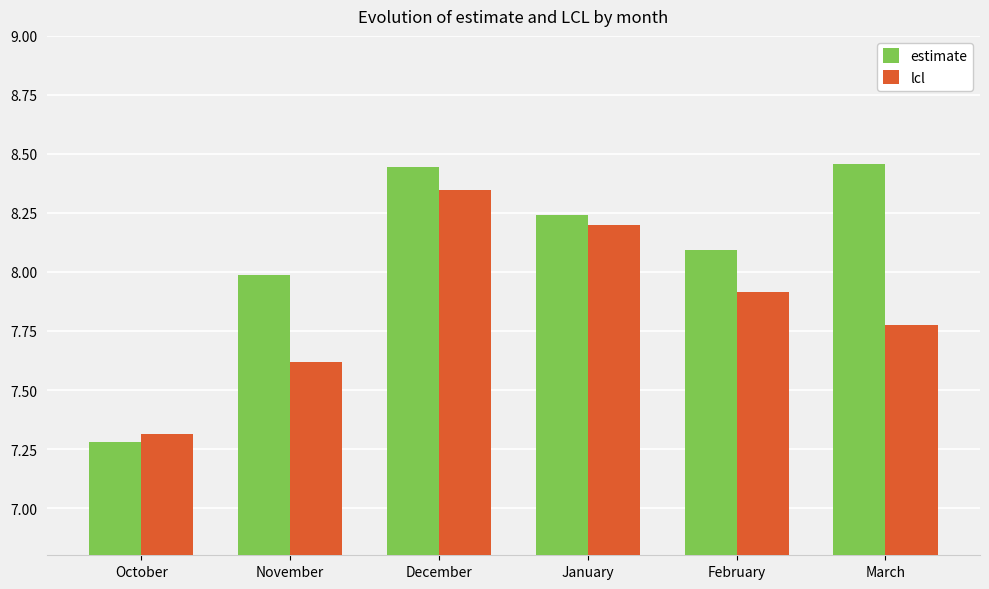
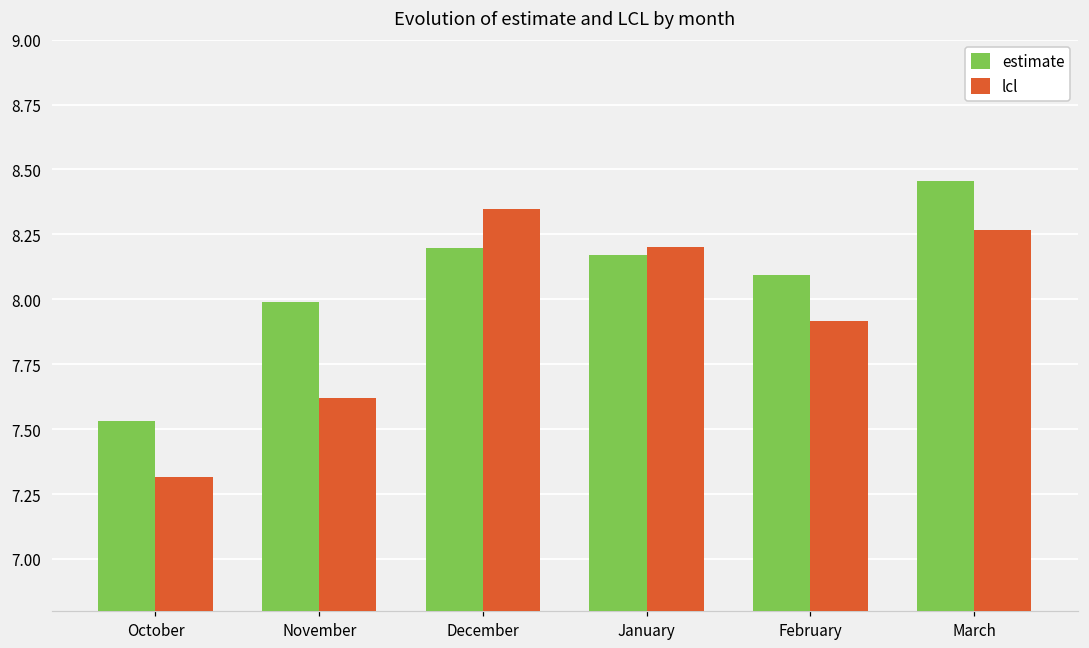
estimate, October: 7.28 -> 7.53
estimate, December: 8.44 -> 8.20
estimate, January: 8.24 -> 8.17
lcl, March: 7.78 -> 8.27
